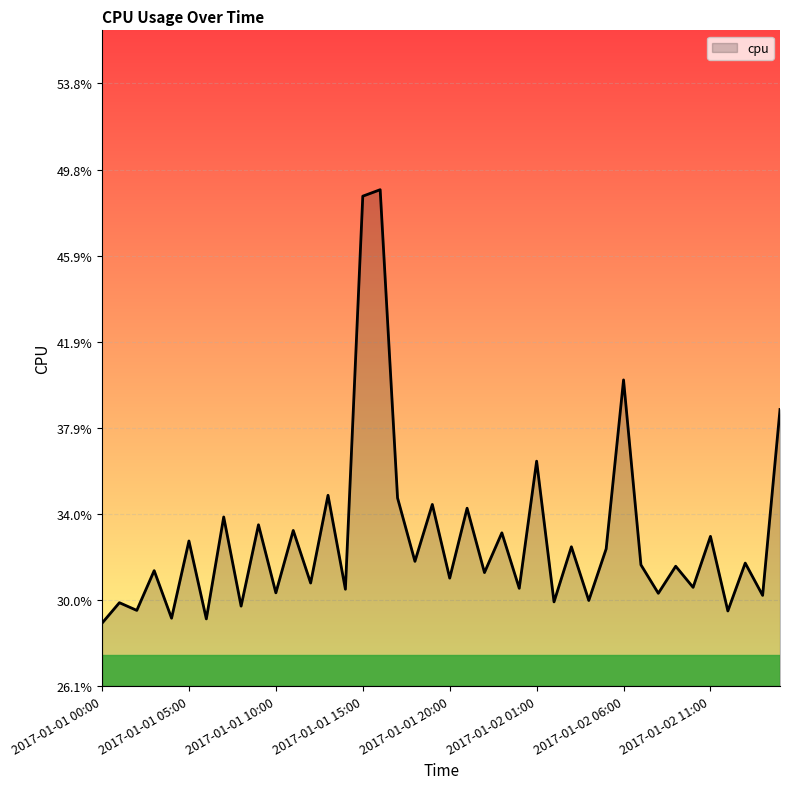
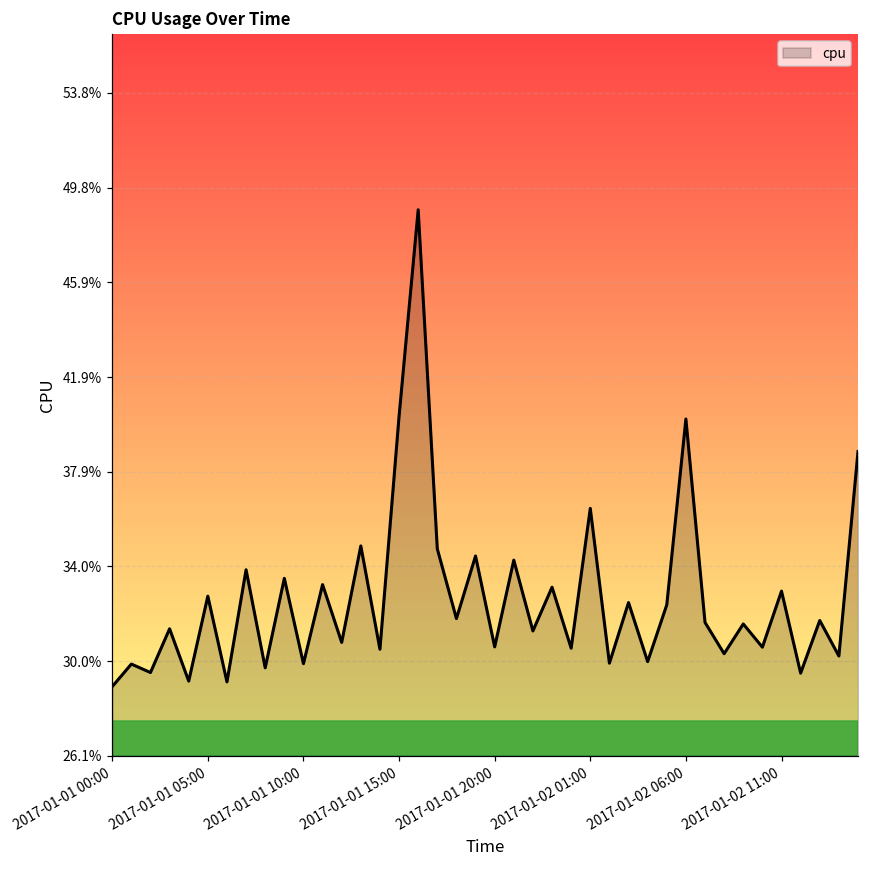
2017-01-01 10:00: 30.4% -> 29.9%
2017-01-01 15:00: 48.6% -> 40.3%
2017-01-01 20:00: 31.0% -> 30.6%
